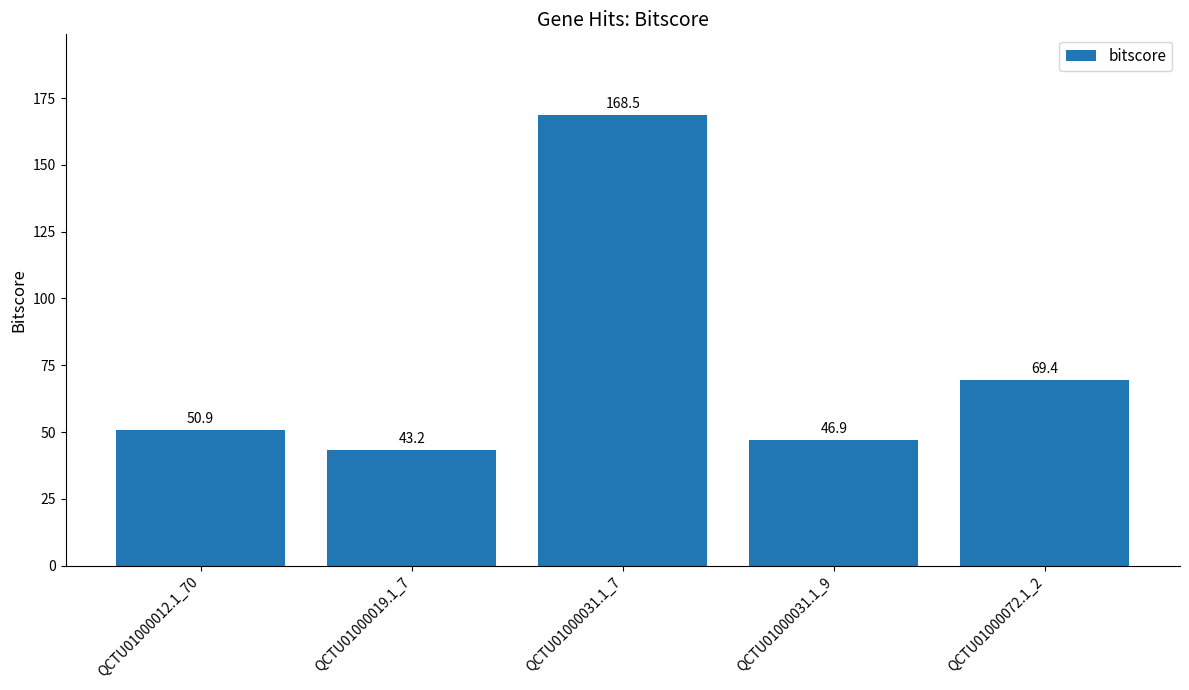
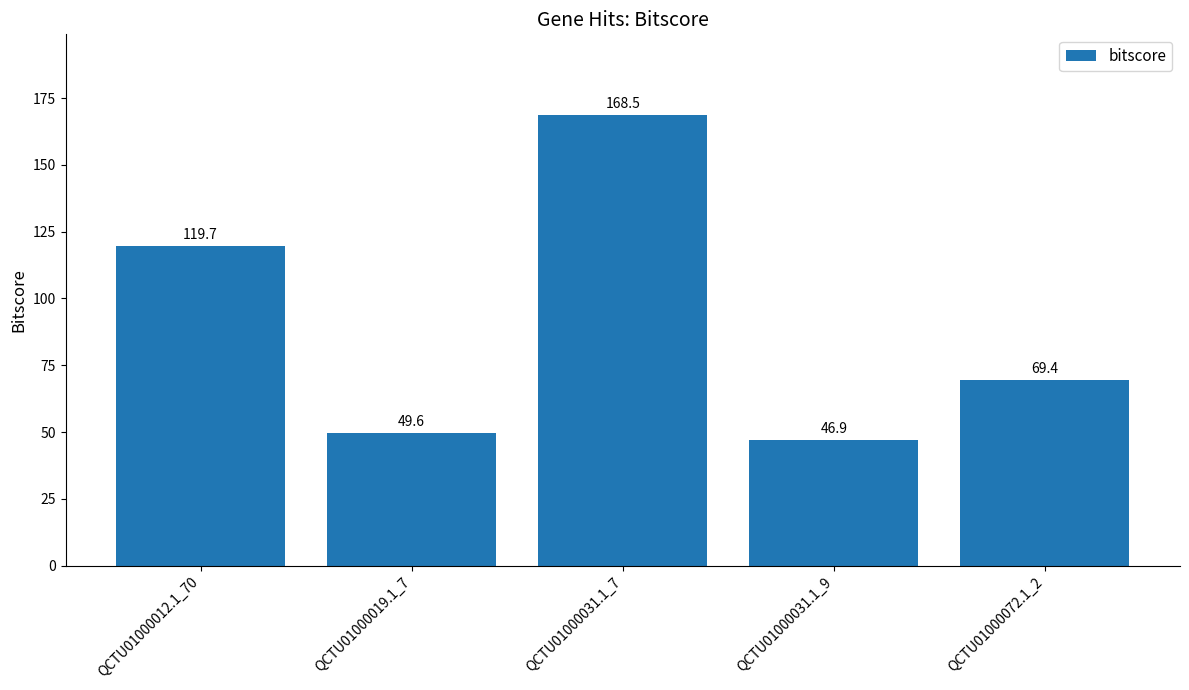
QCTU01000012.1_70: 50.9 -> 119.7
QCTU01000019.1_7: 43.2 -> 49.6
